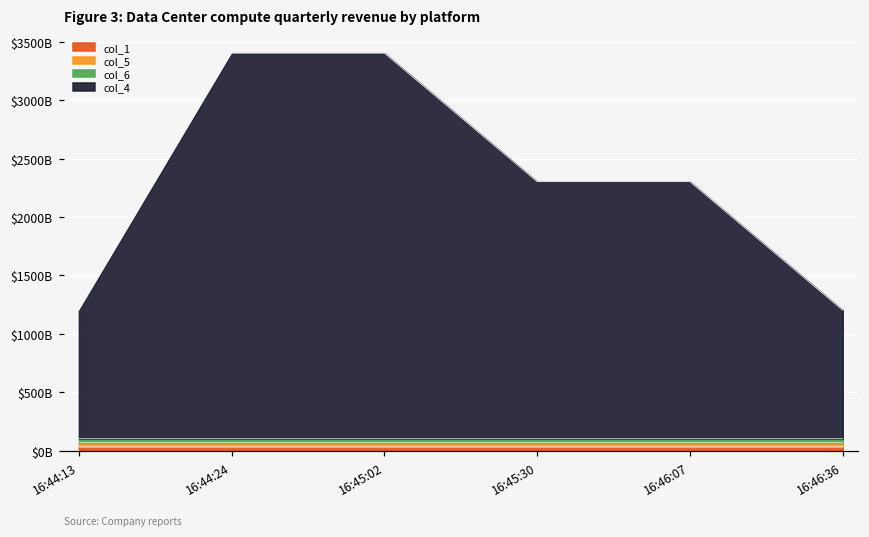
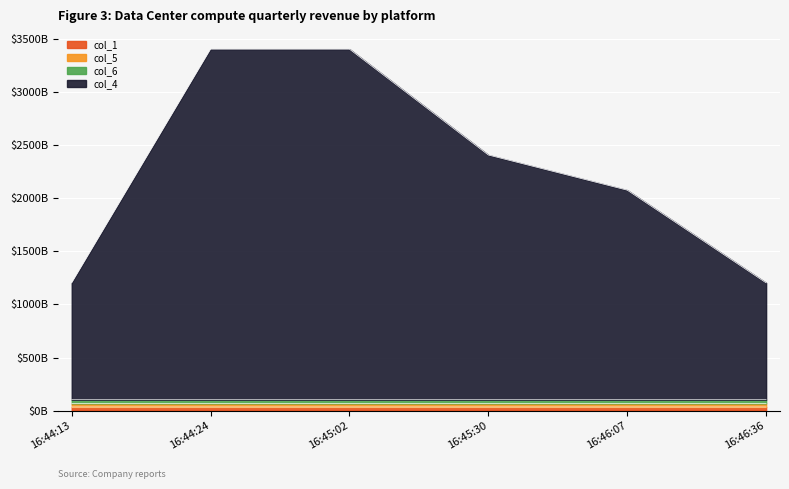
col_4, 16:45:30: $2200000000000 -> $2300000000000
col_4, 16:46:07: $2200000000000 -> $1970000000000
